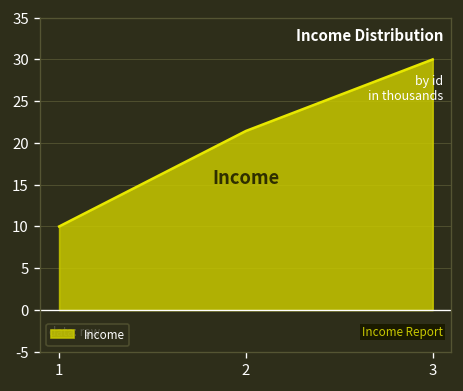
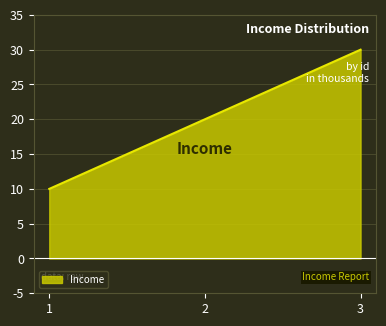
2: 21 -> 20
